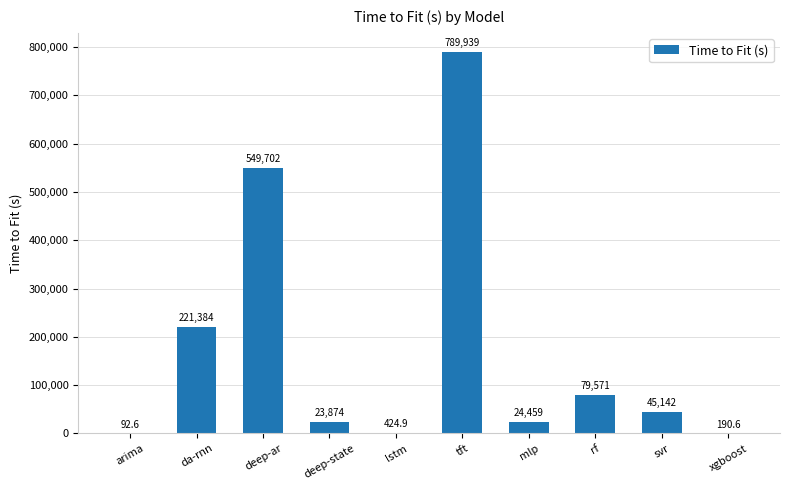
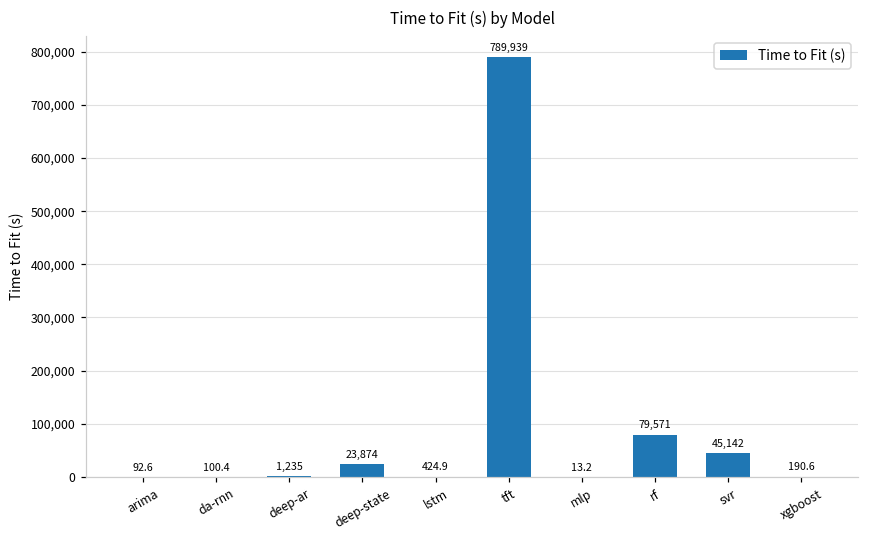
da-rnn: 221,384 -> 100.4
deep-ar: 549,702 -> 1,235
mlp: 24,459 -> 13.2
